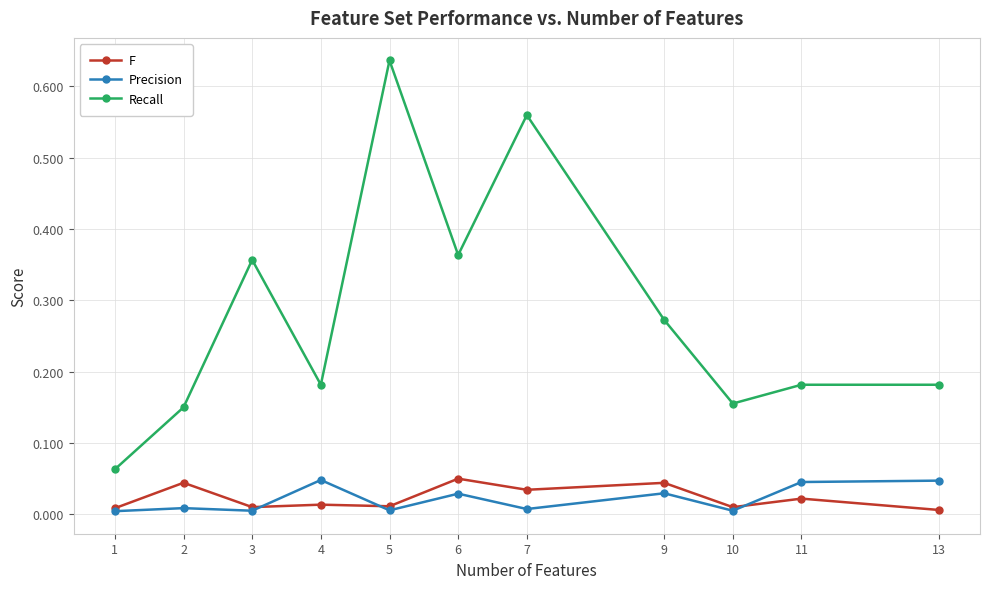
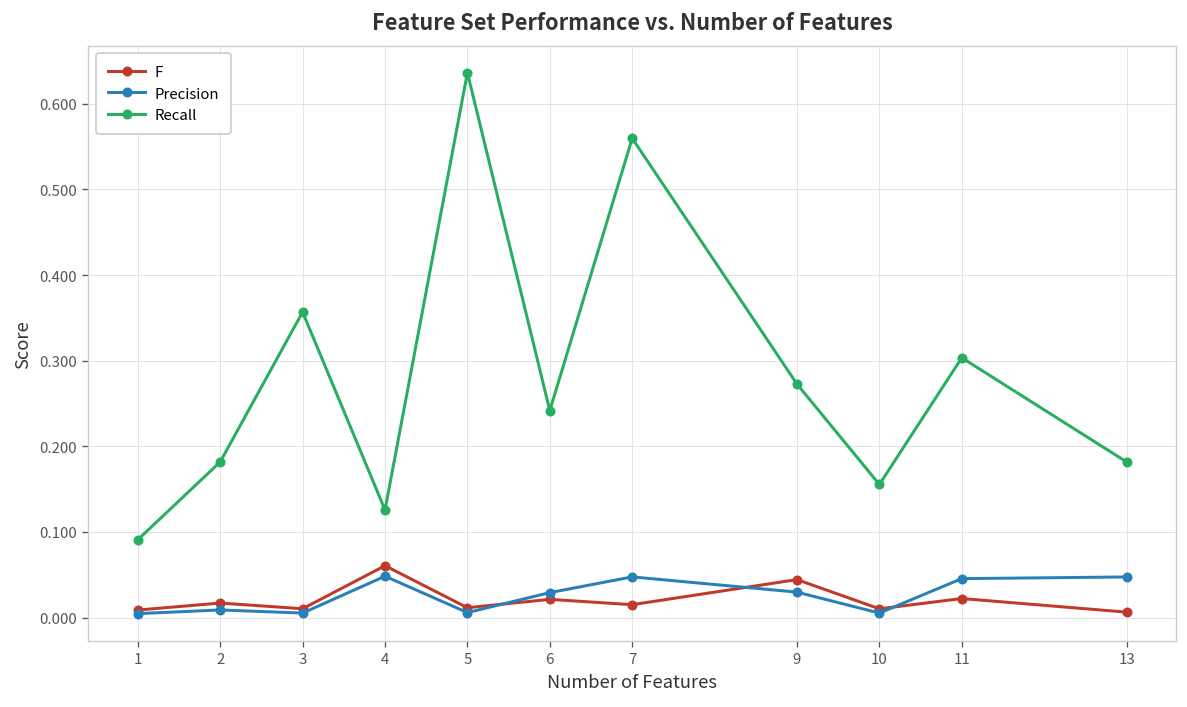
Recall, 1: 0.06 -> 0.09
F, 2: 0.04 -> 0.02
Recall, 2: 0.15 -> 0.18
F, 4: 0.01 -> 0.06
Recall, 4: 0.18 -> 0.13
F, 6: 0.05 -> 0.02
Recall, 6: 0.36 -> 0.24
F, 7: 0.03 -> 0.02
Precision, 7: 0.01 -> 0.05
Recall, 11: 0.18 -> 0.30
